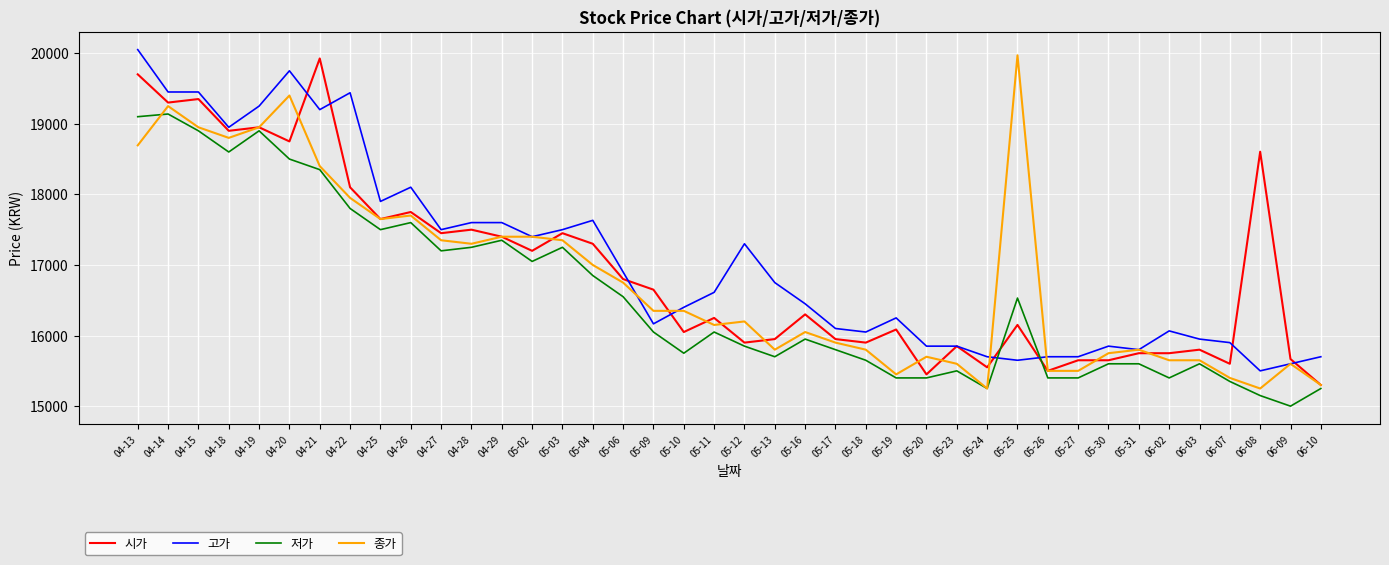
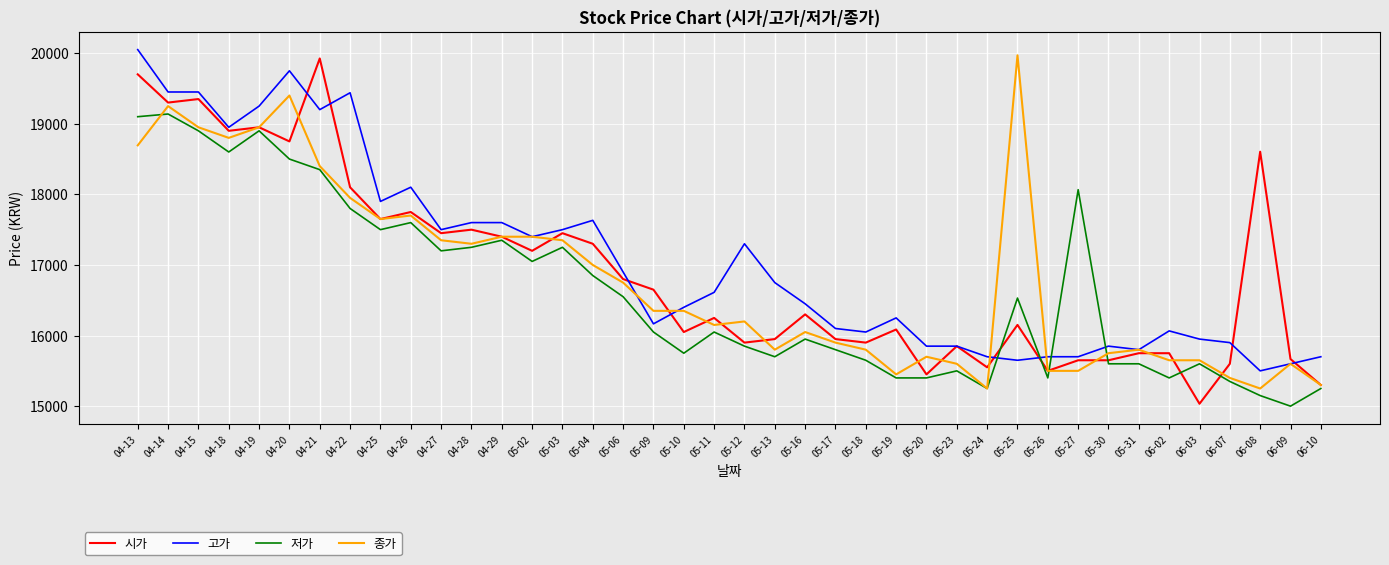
저가, 05-27: 15400 -> 18100
시가, 06-03: 15800 -> 15000
